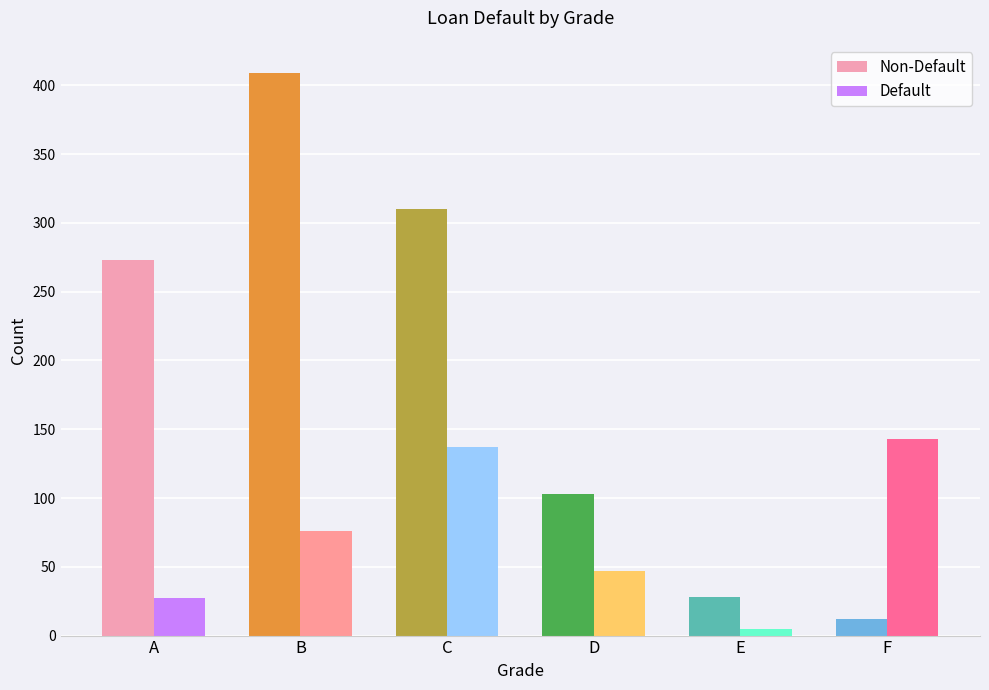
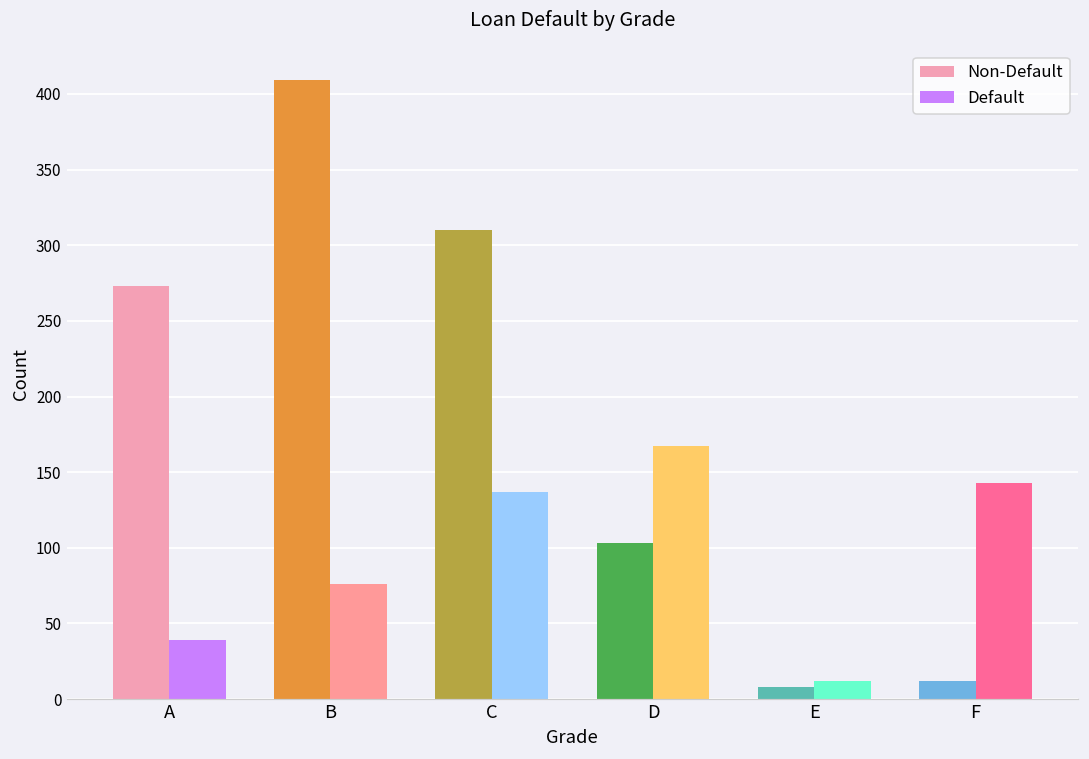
Default, A: 27 -> 39
Default, D: 47 -> 167
Non-Default, E: 28 -> 8
Default, E: 5 -> 12
